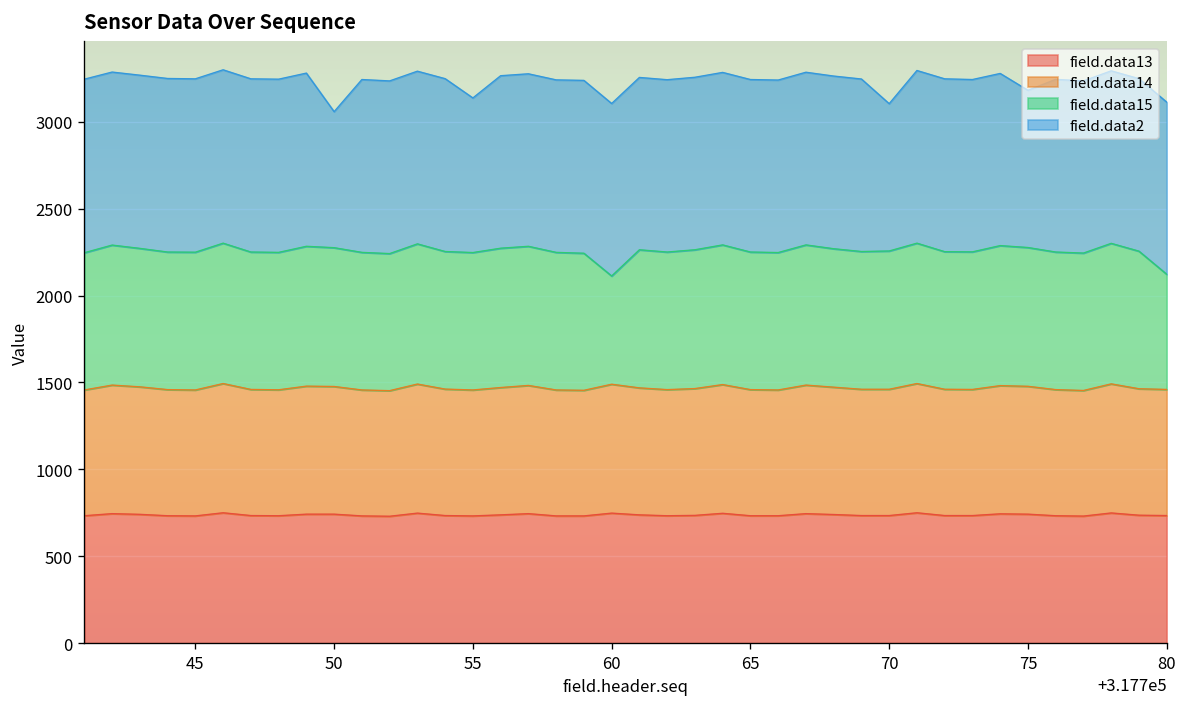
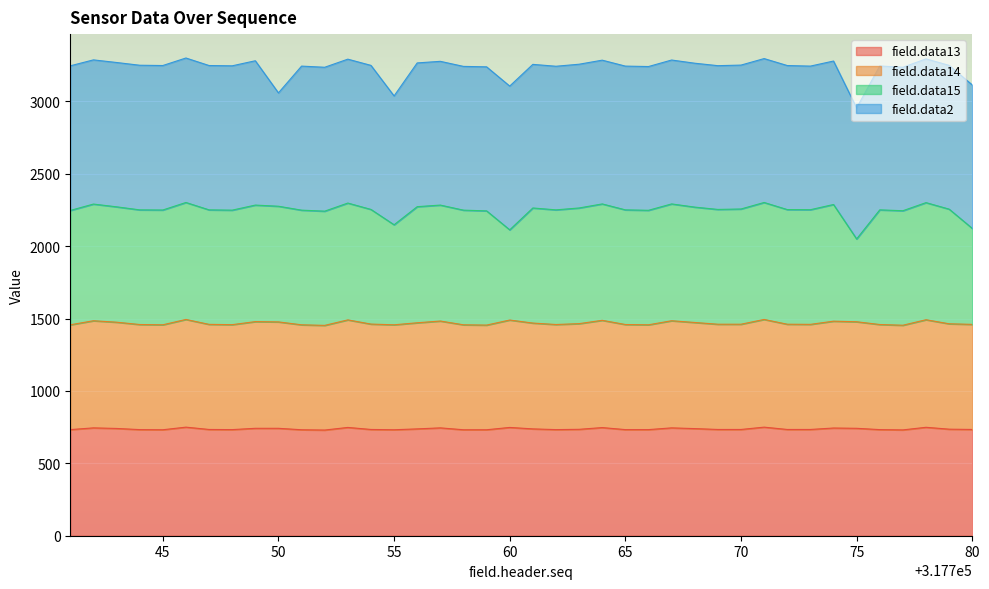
field.data15, 55: 790 -> 690
field.data2, 70: 850 -> 990
field.data15, 75: 800 -> 570
